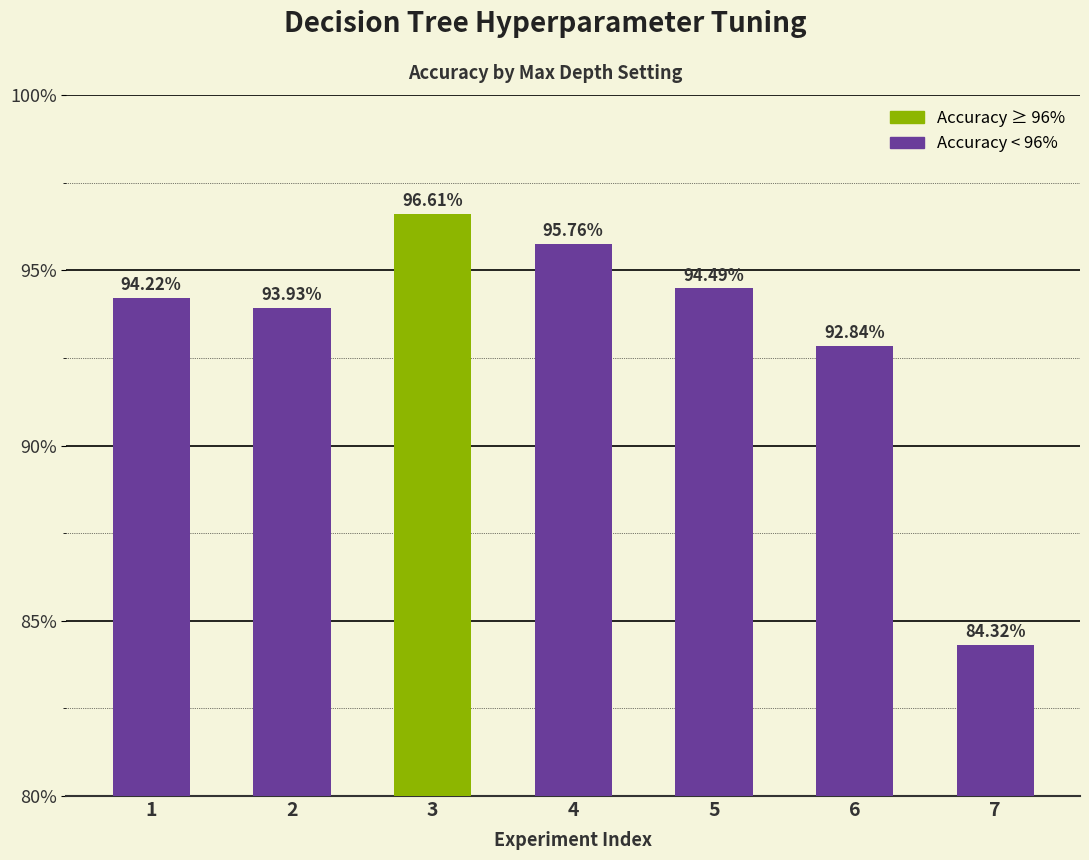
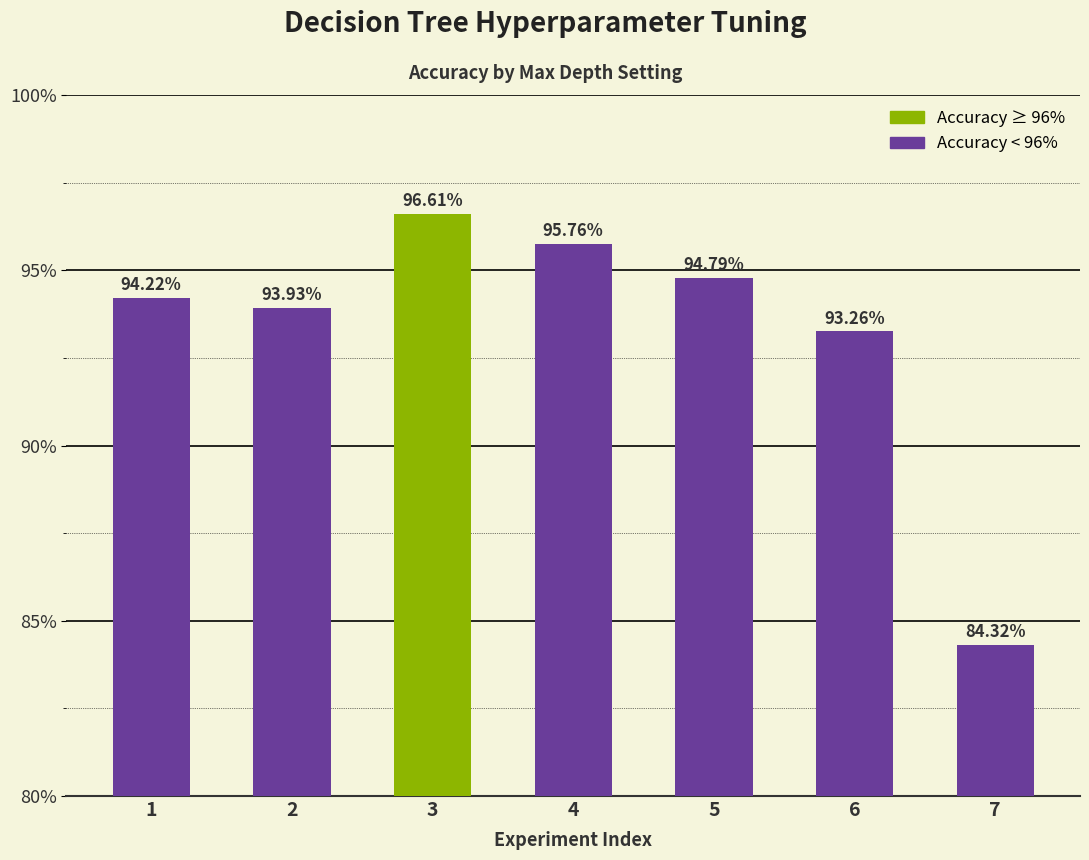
5: 94.49% -> 94.79%
6: 92.84% -> 93.26%
